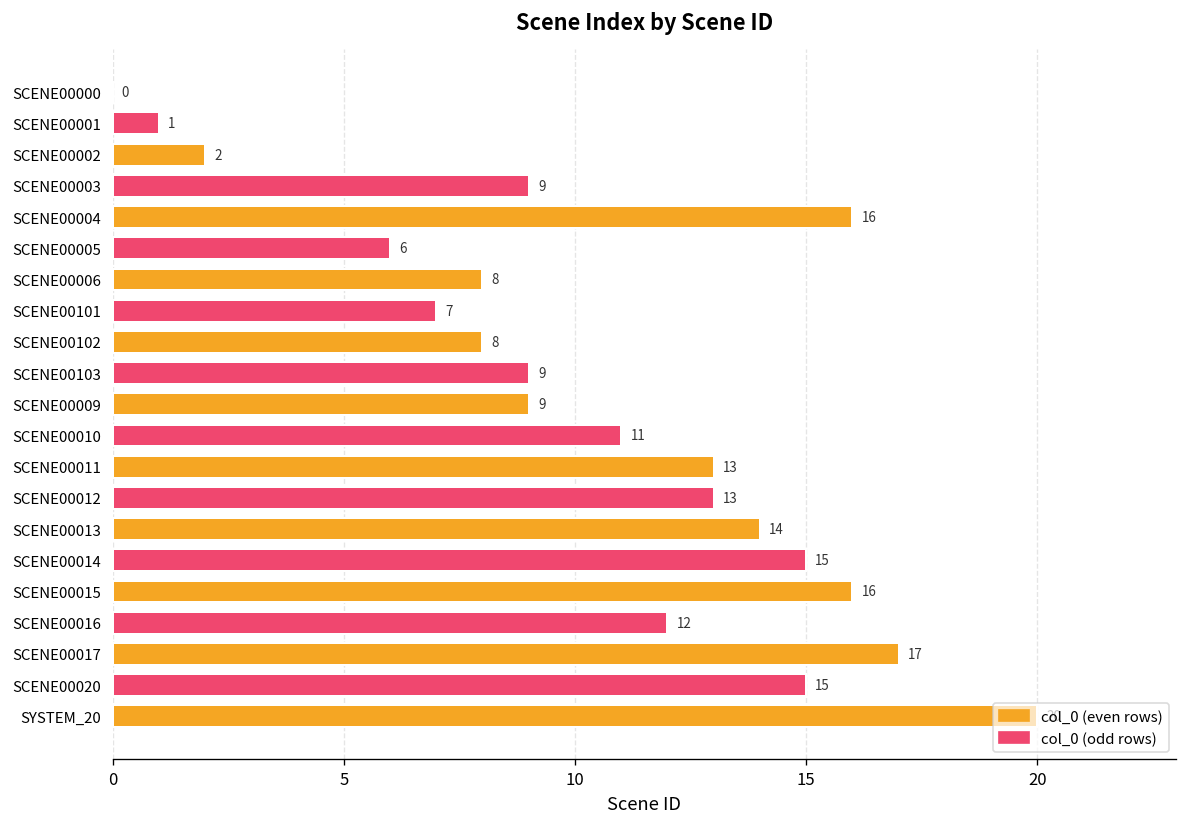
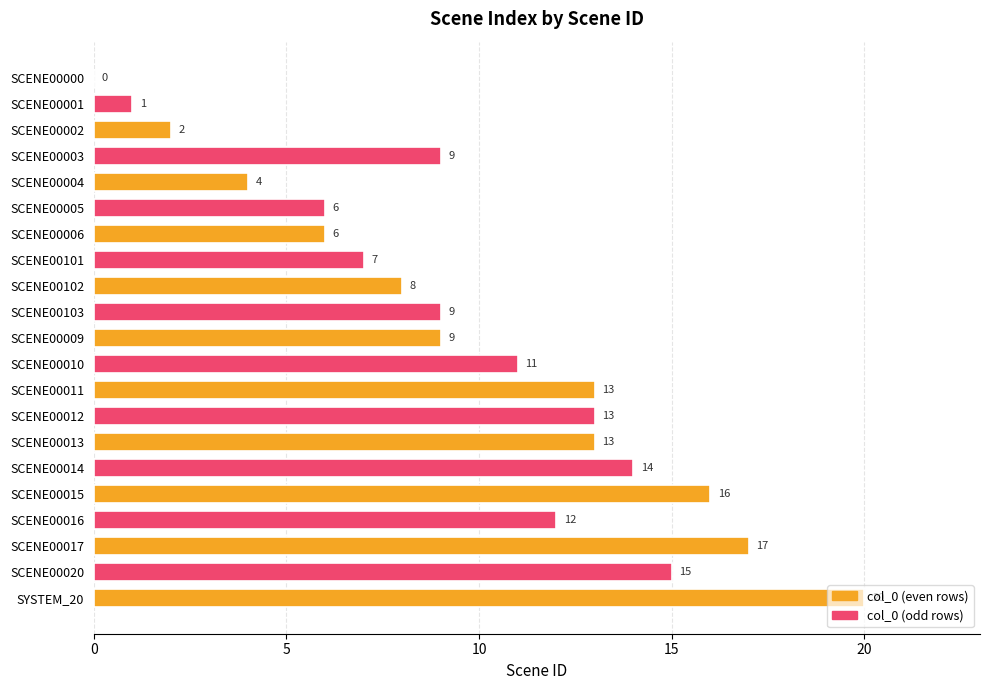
SCENE00004: 16 -> 4
SCENE00006: 8 -> 6
SCENE00013: 14 -> 13
SCENE00014: 15 -> 14
